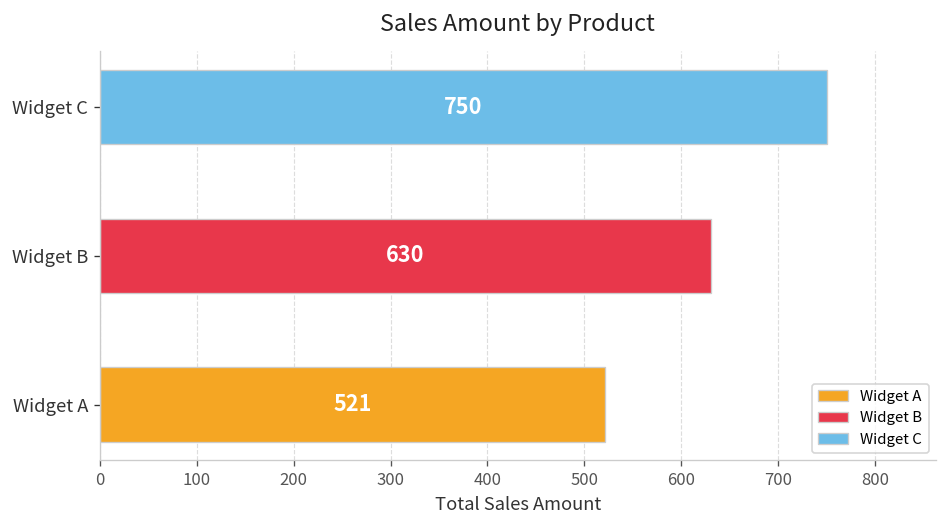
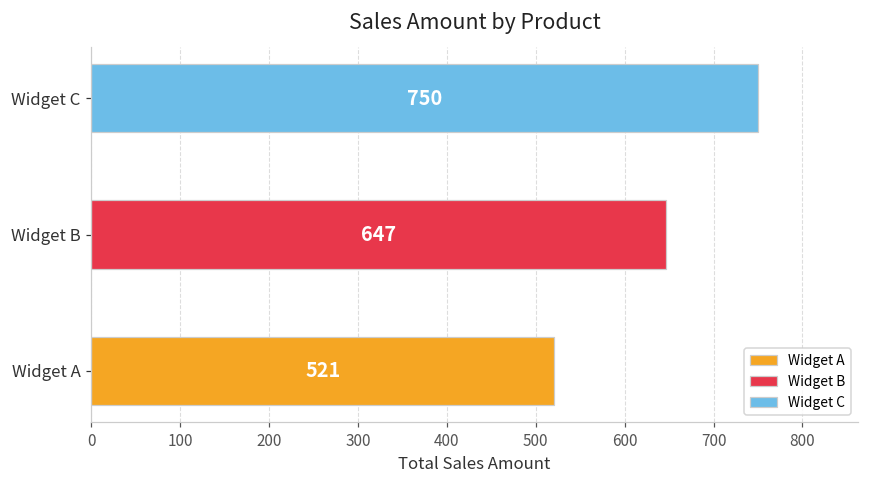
Widget B: 630 -> 647
